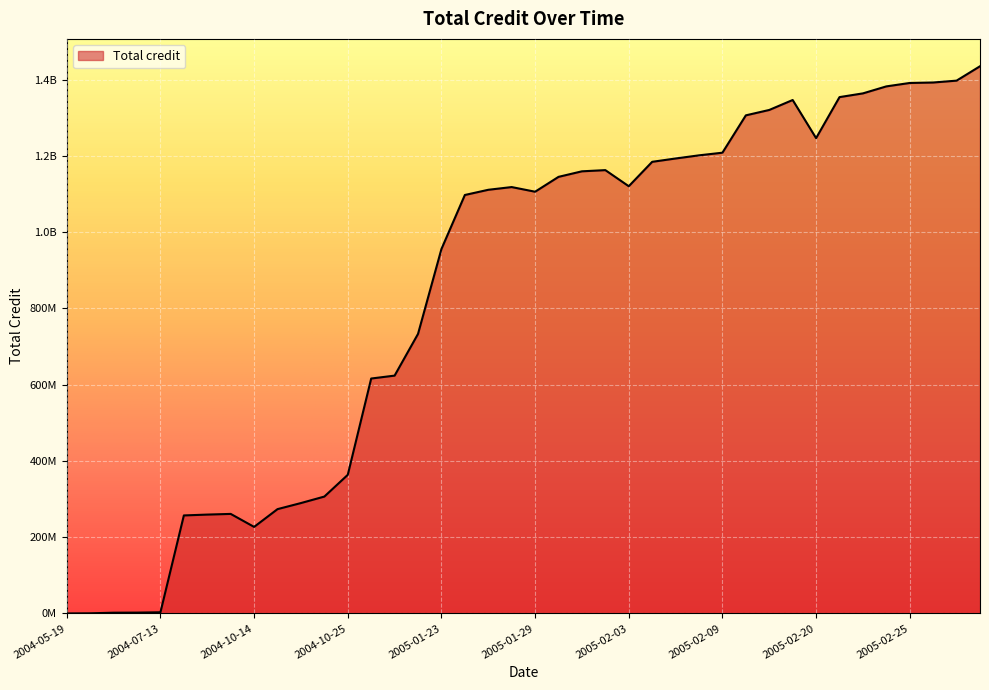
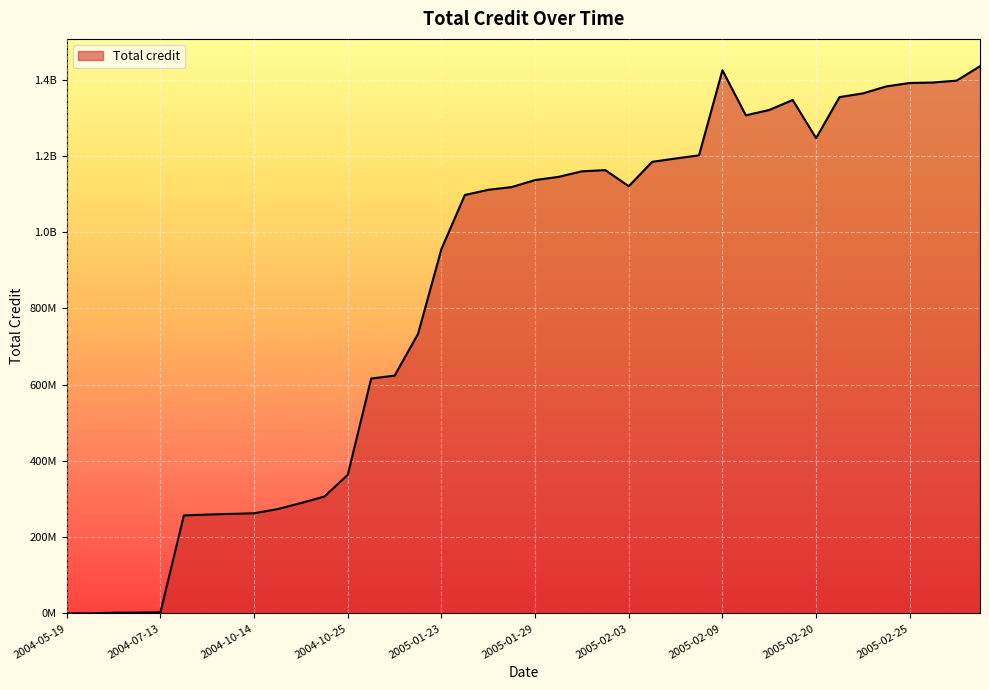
2004-10-14: 230000000 -> 260000000
2005-01-29: 1110000000 -> 1140000000
2005-02-09: 1210000000 -> 1420000000
